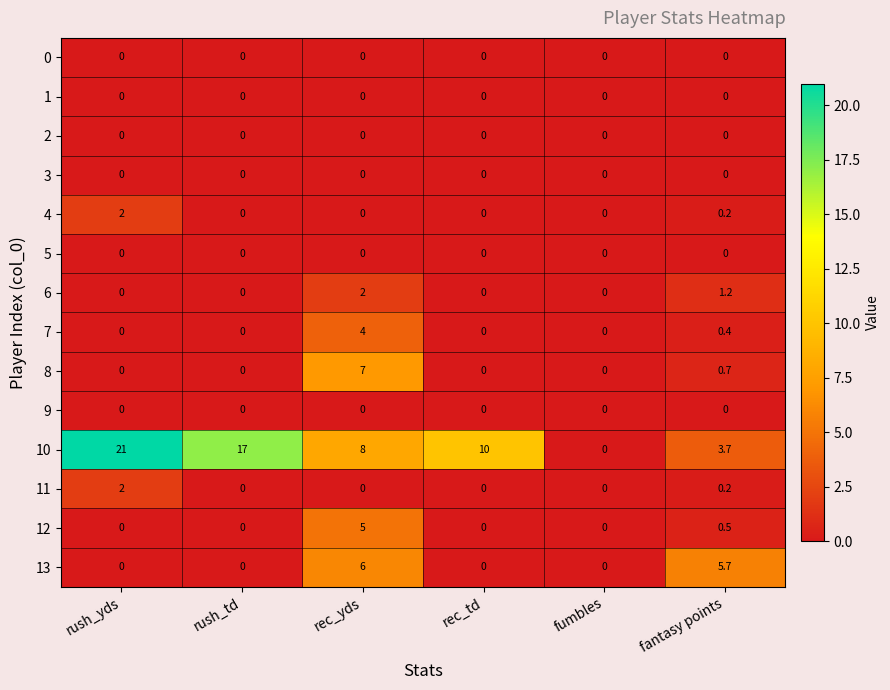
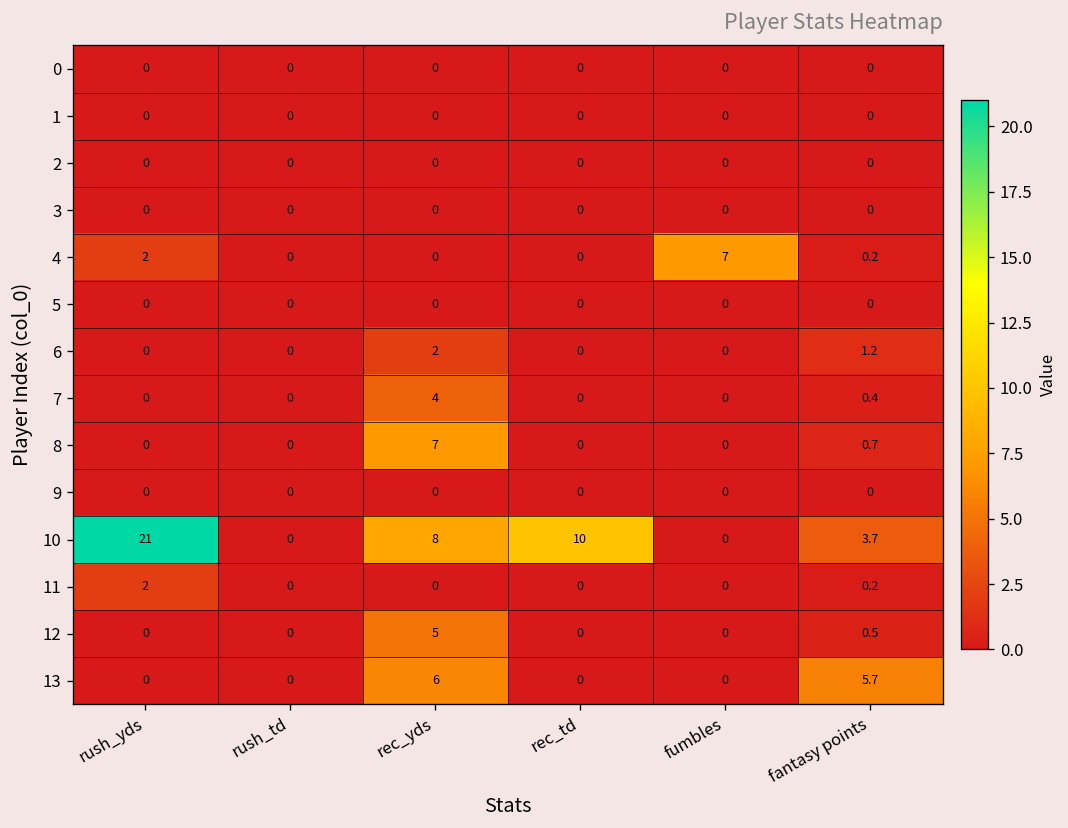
4, fumbles: 0 -> 7
10, rush_td: 17 -> 0
